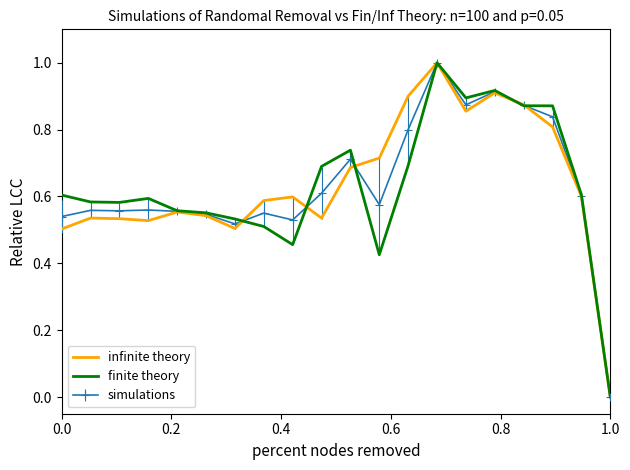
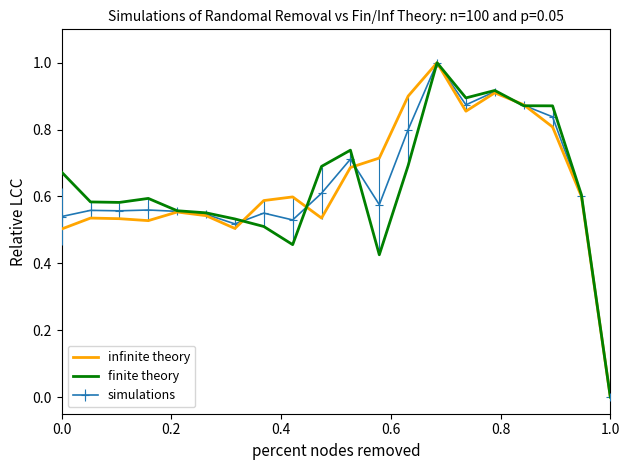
finite theory, 0.0: 0.60 -> 0.67
